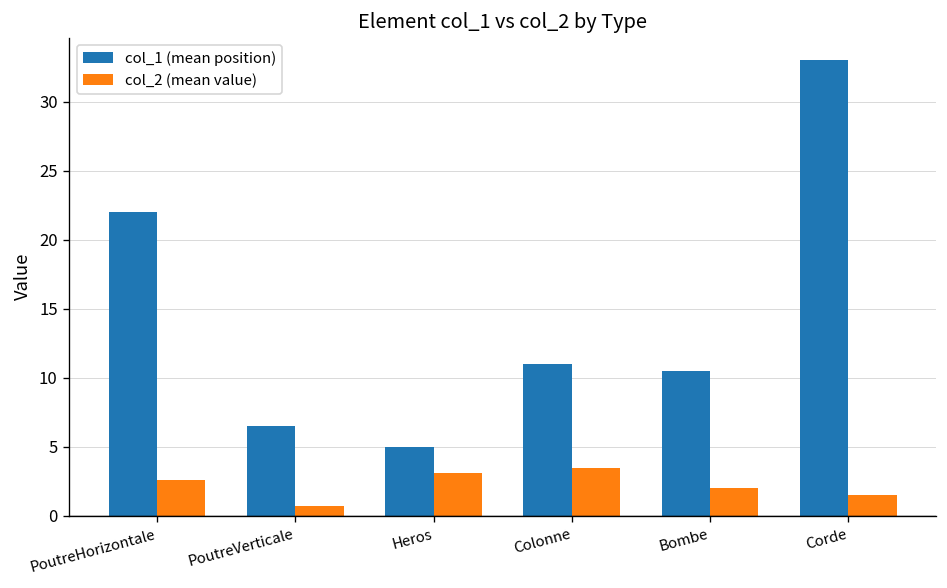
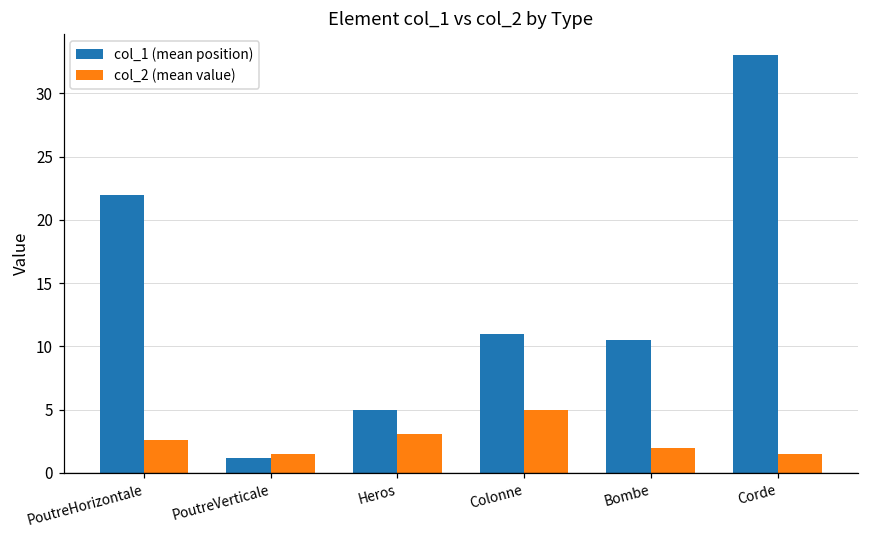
col_1 (mean position), PoutreVerticale: 6.5 -> 1.2
col_2 (mean value), PoutreVerticale: 0.7 -> 1.5
col_2 (mean value), Colonne: 3.5 -> 5.0
